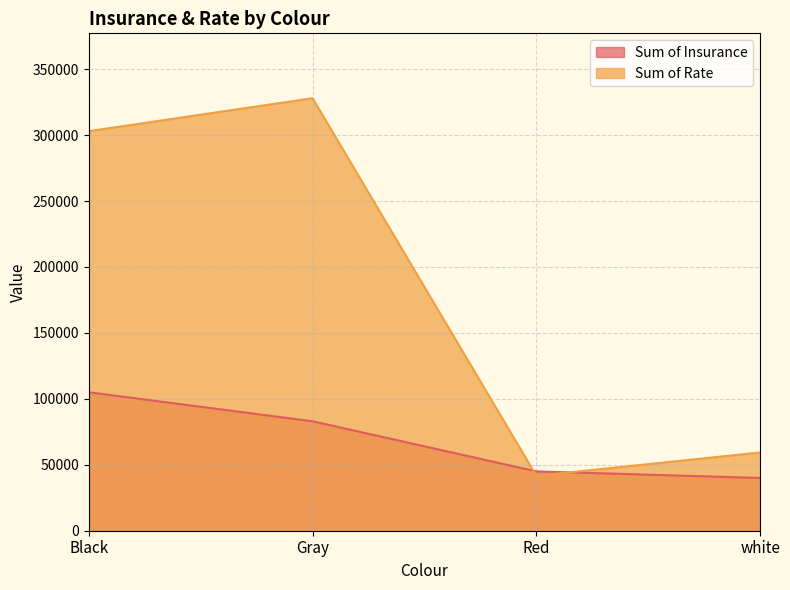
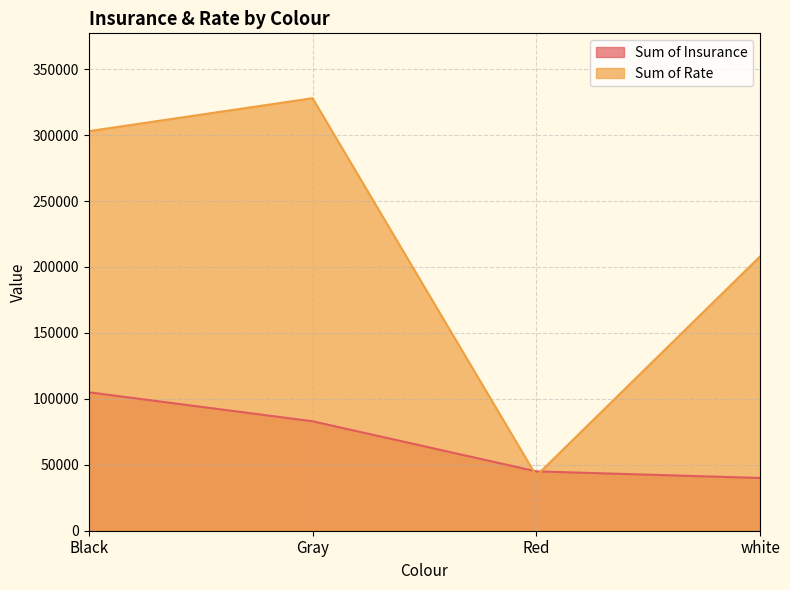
Sum of Rate, white: 59000 -> 208000
